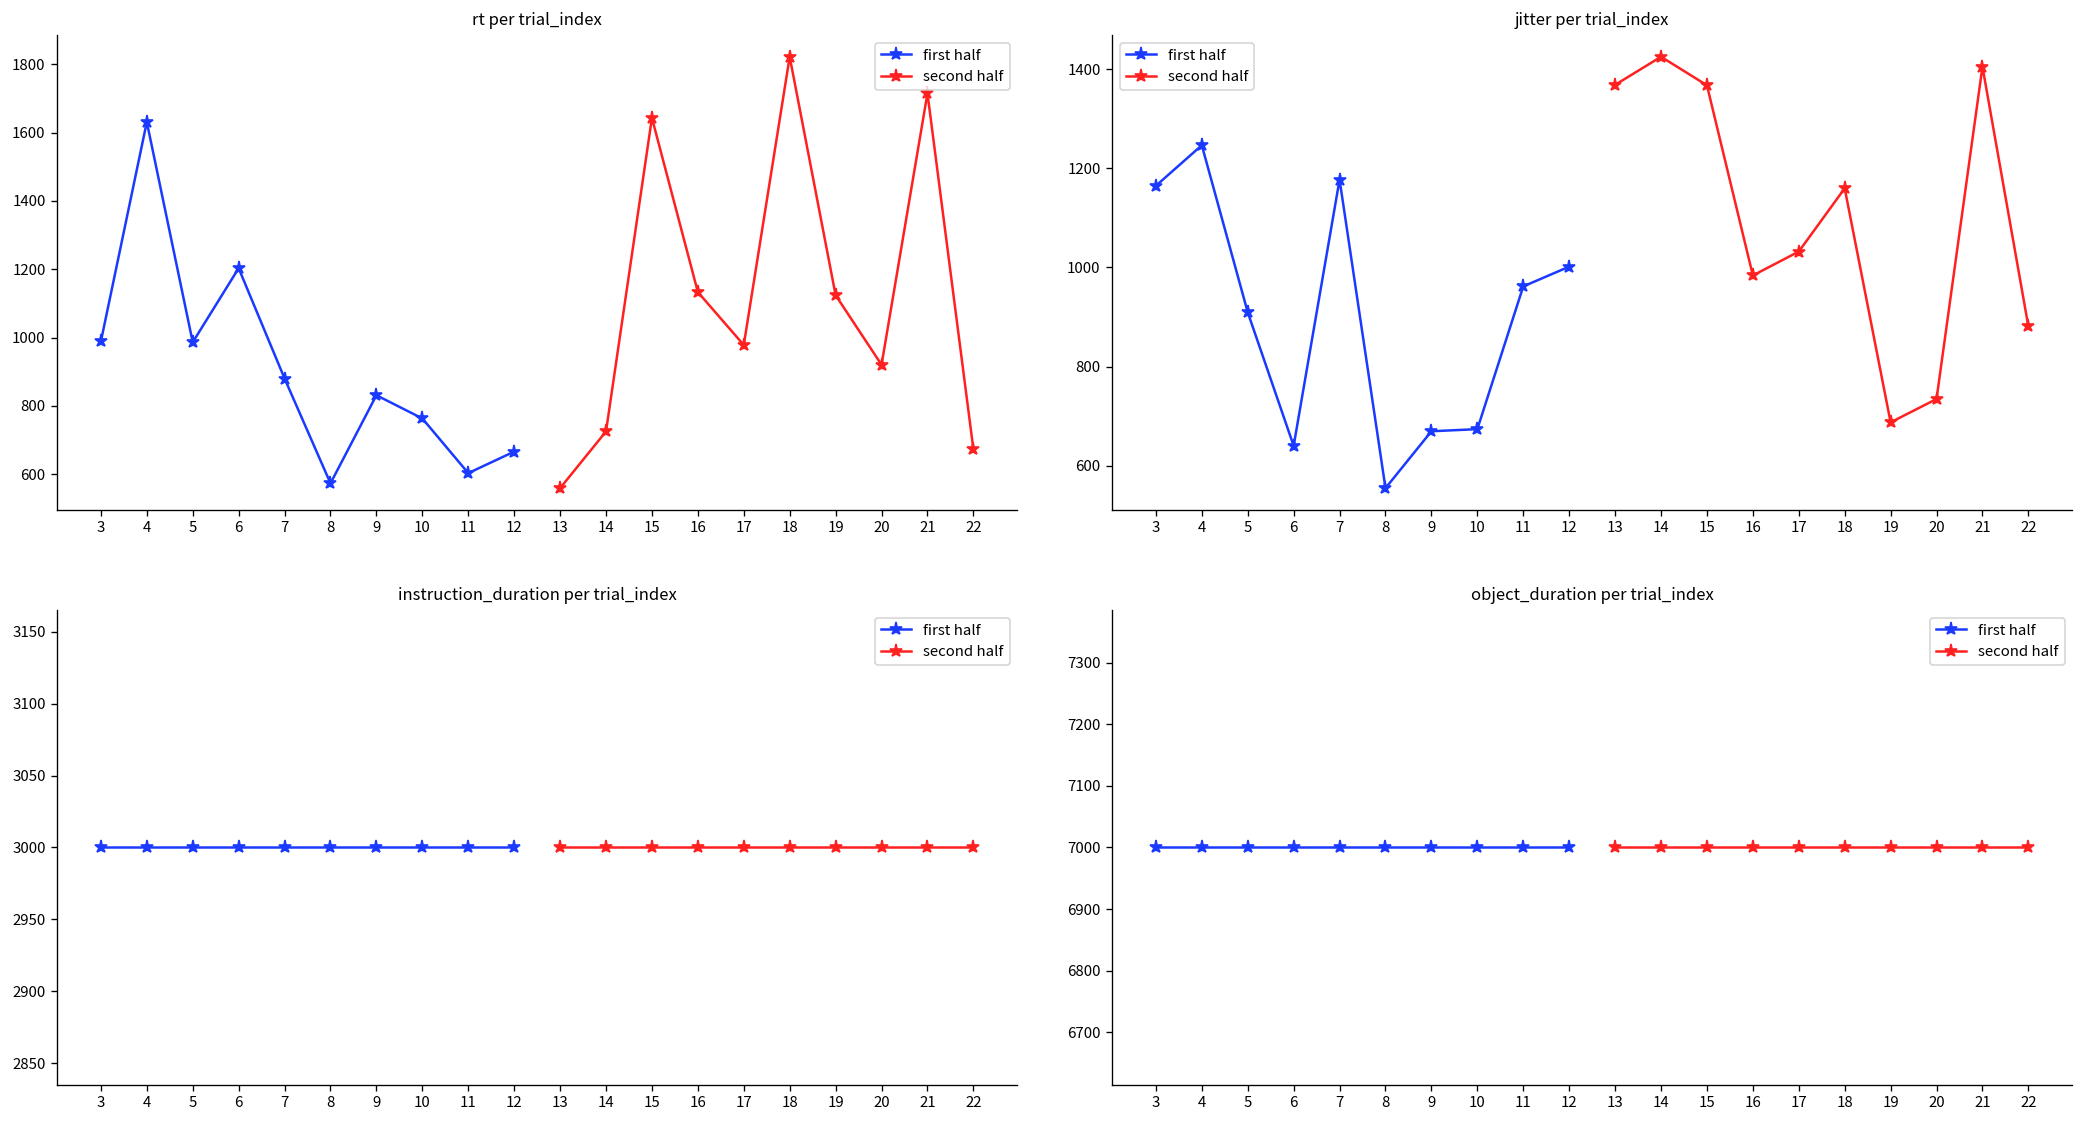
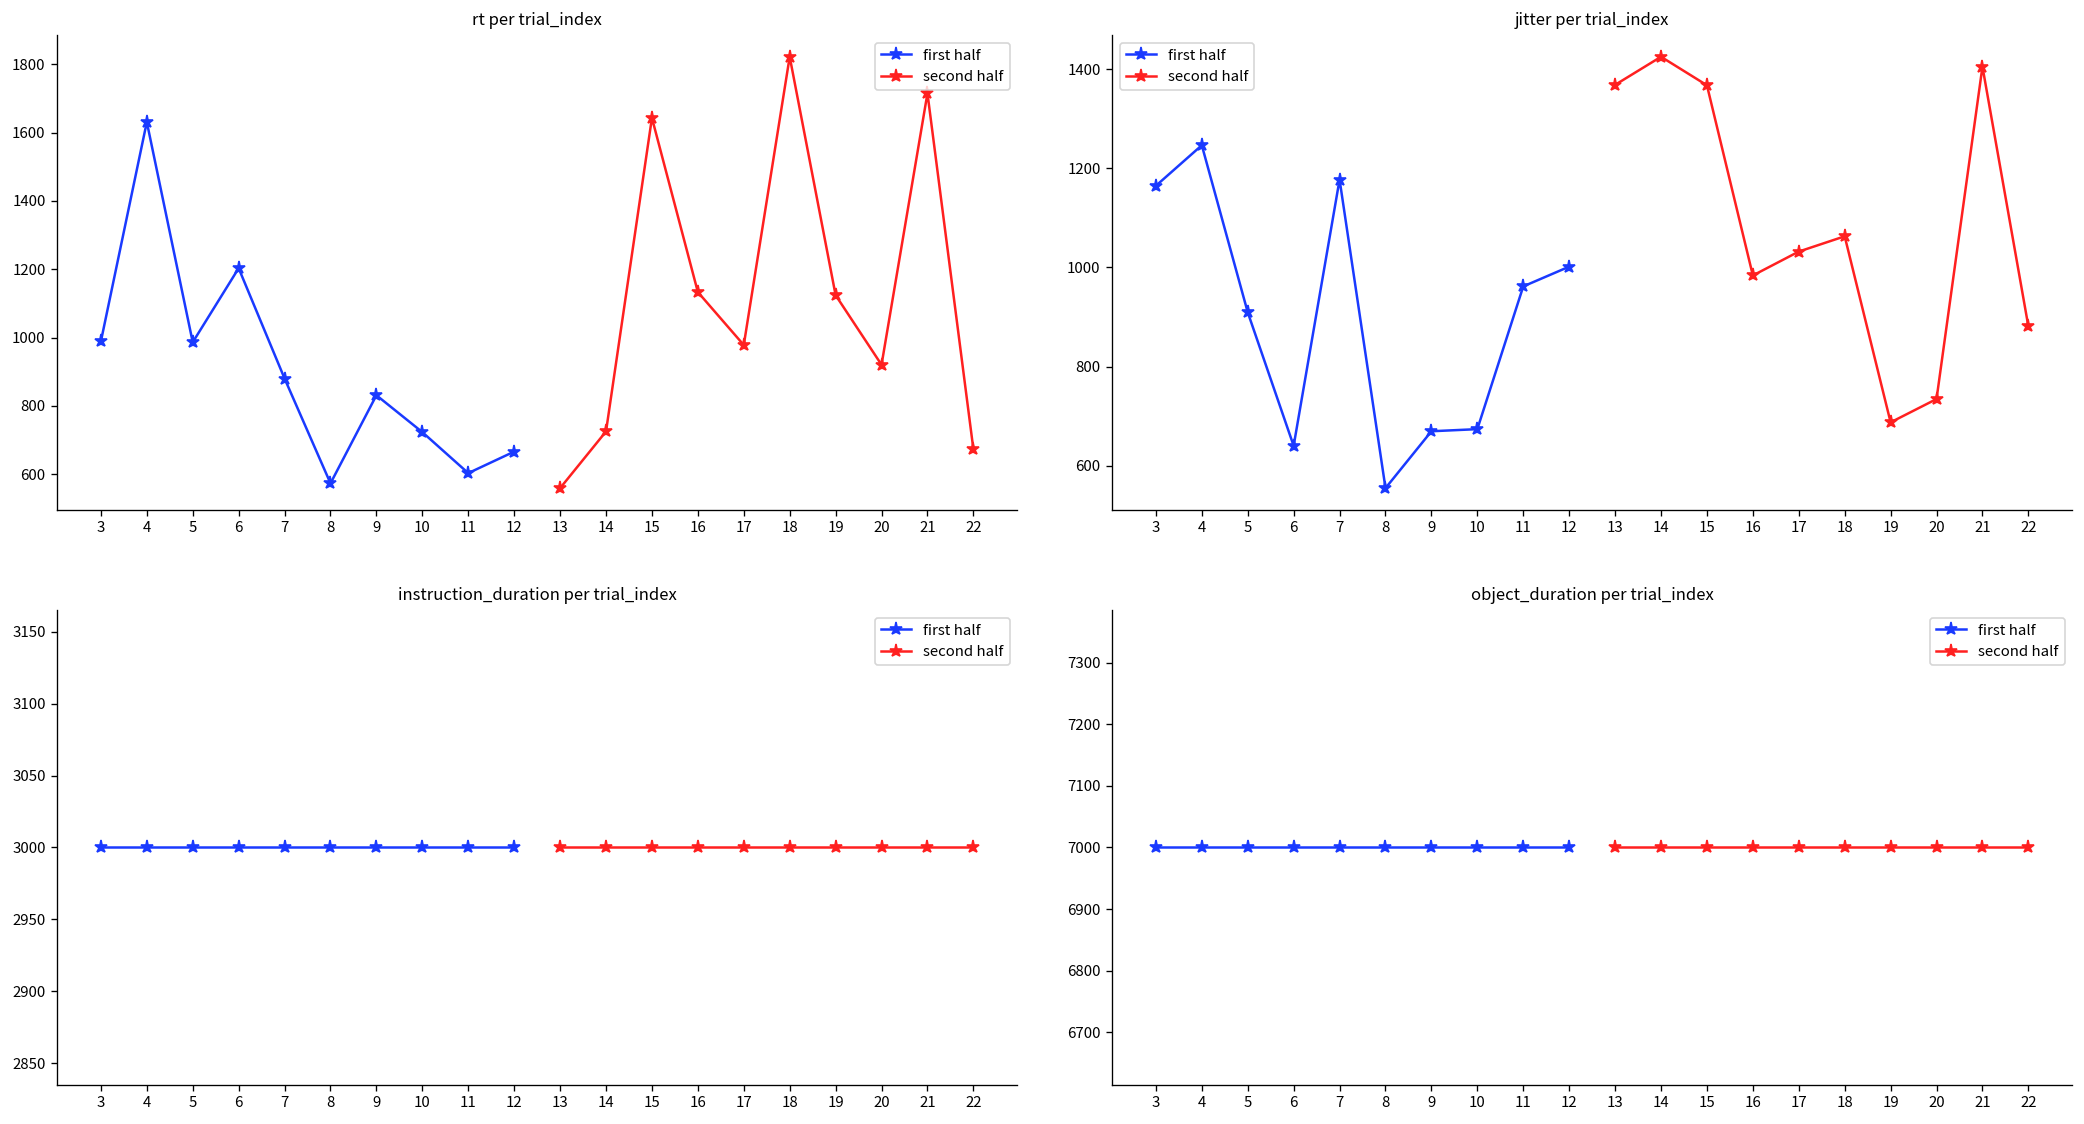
rt per trial_index, first half, 10: 760 -> 720
jitter per trial_index, second half, 18: 1160 -> 1060
